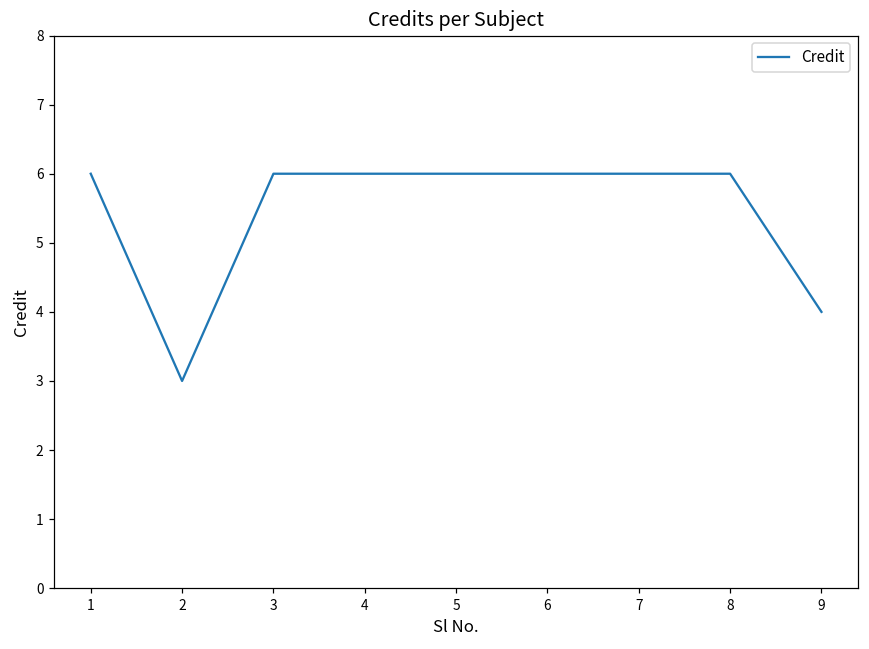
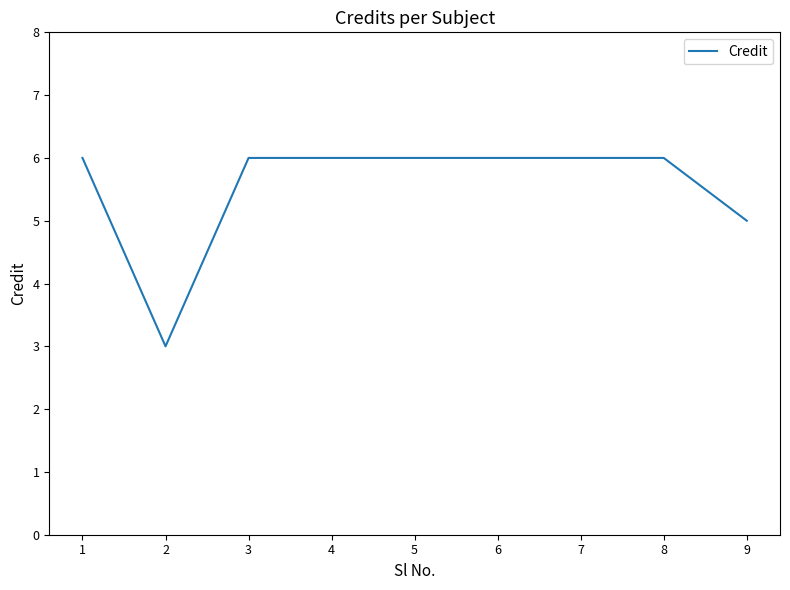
9: 4 -> 5
